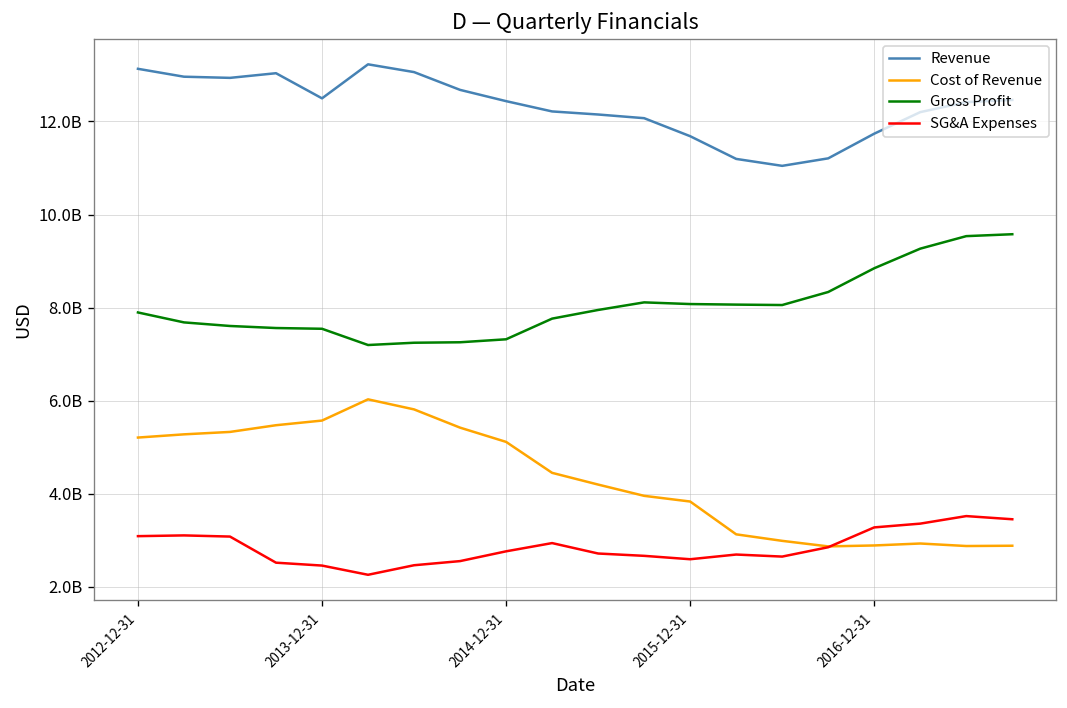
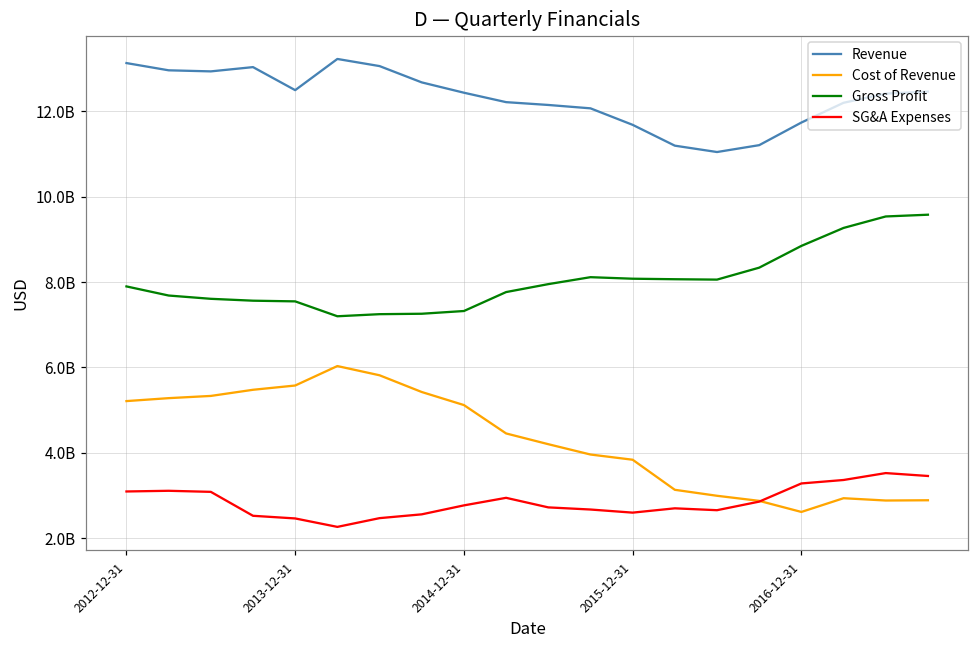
Cost of Revenue, 2016-12-31: 2900000000 -> 2600000000
